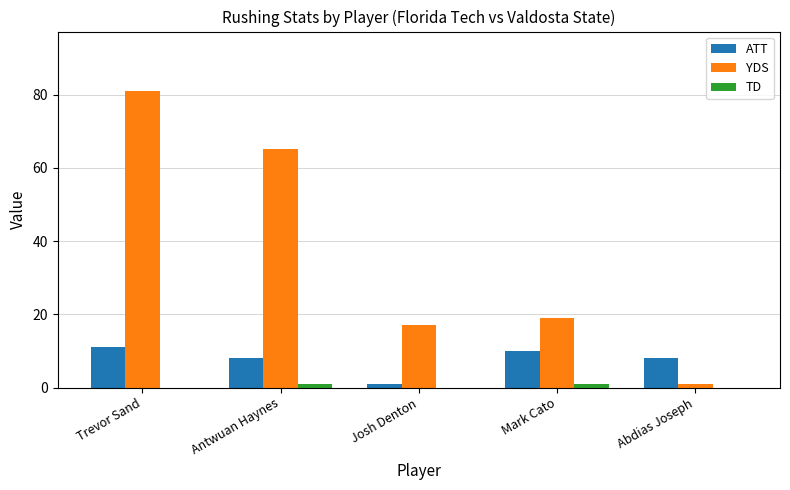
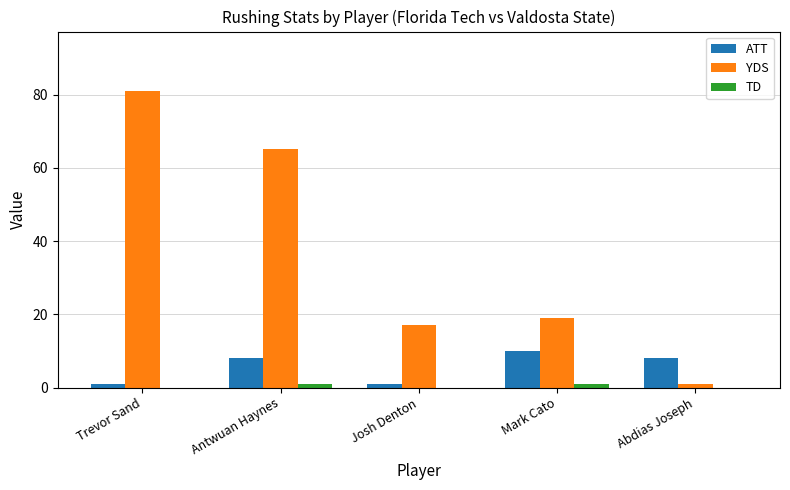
ATT, Trevor Sand: 11 -> 1
